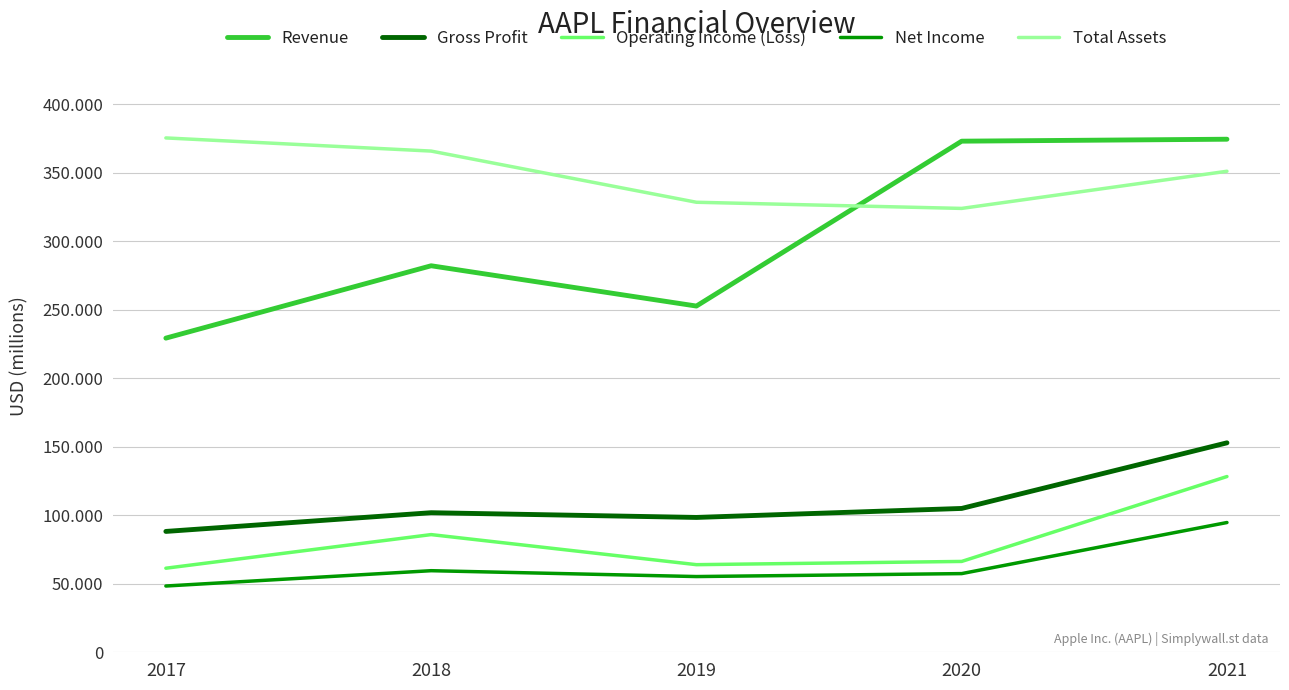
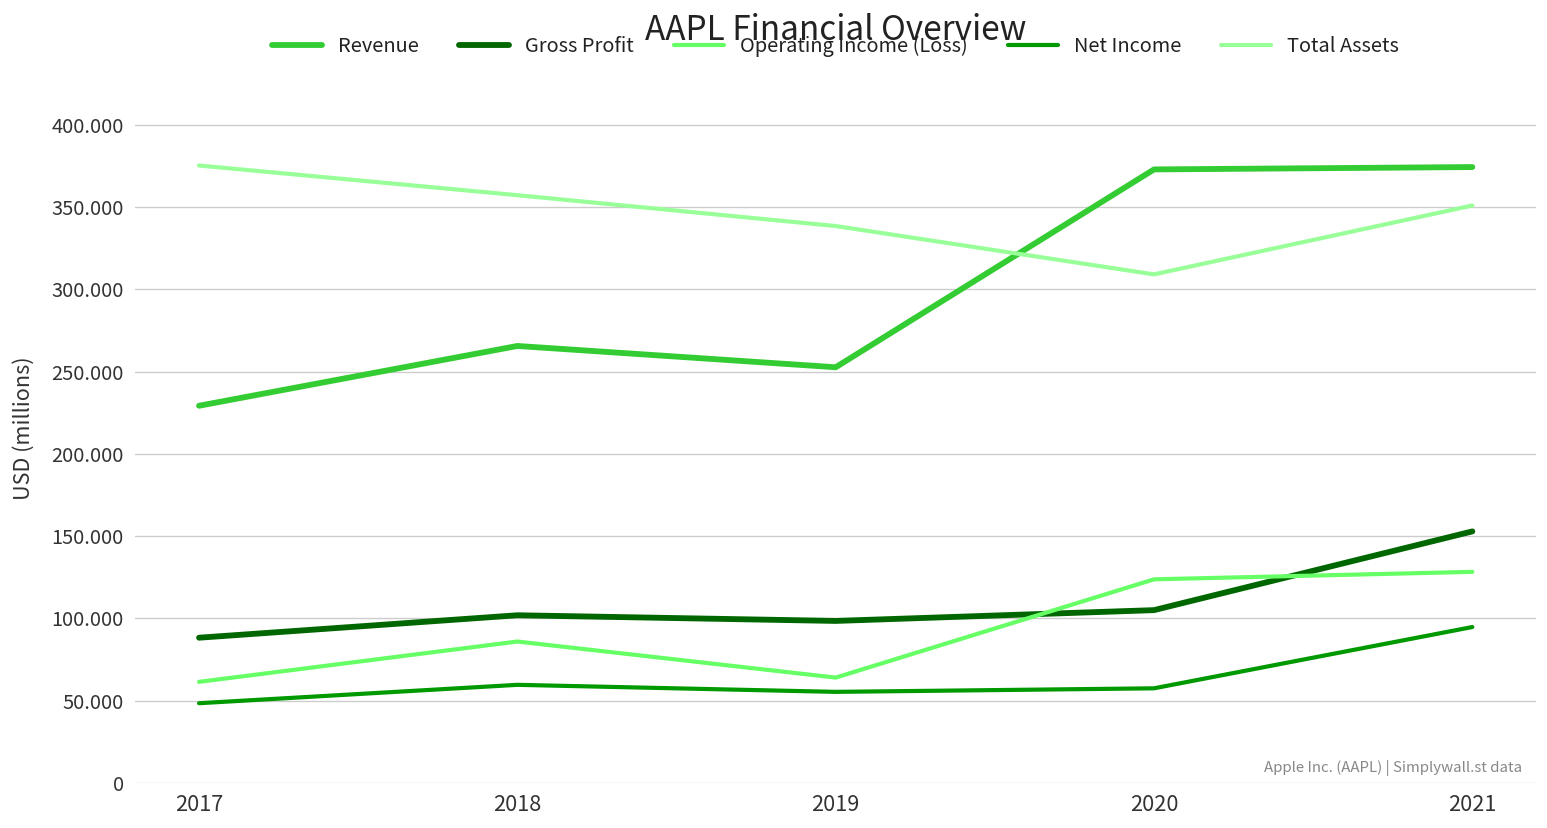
Revenue, 2018: 282 -> 266
Total Assets, 2018: 366 -> 357
Total Assets, 2019: 328 -> 339
Operating Income (Loss), 2020: 66 -> 124
Total Assets, 2020: 324 -> 309
